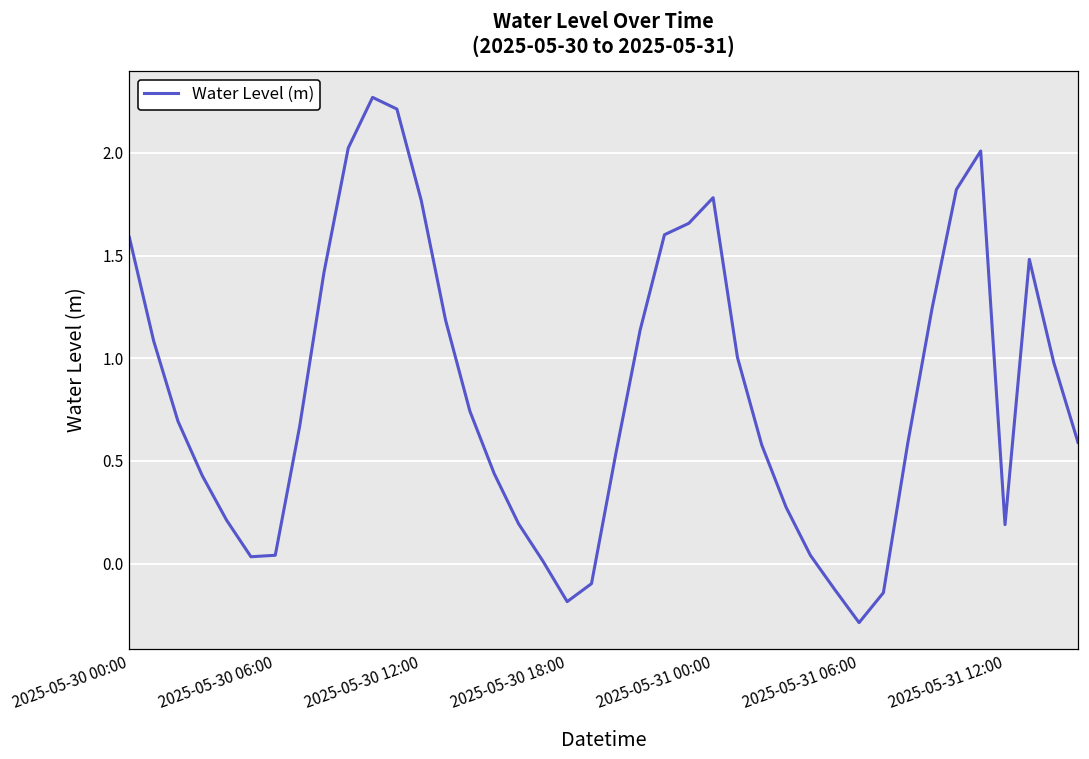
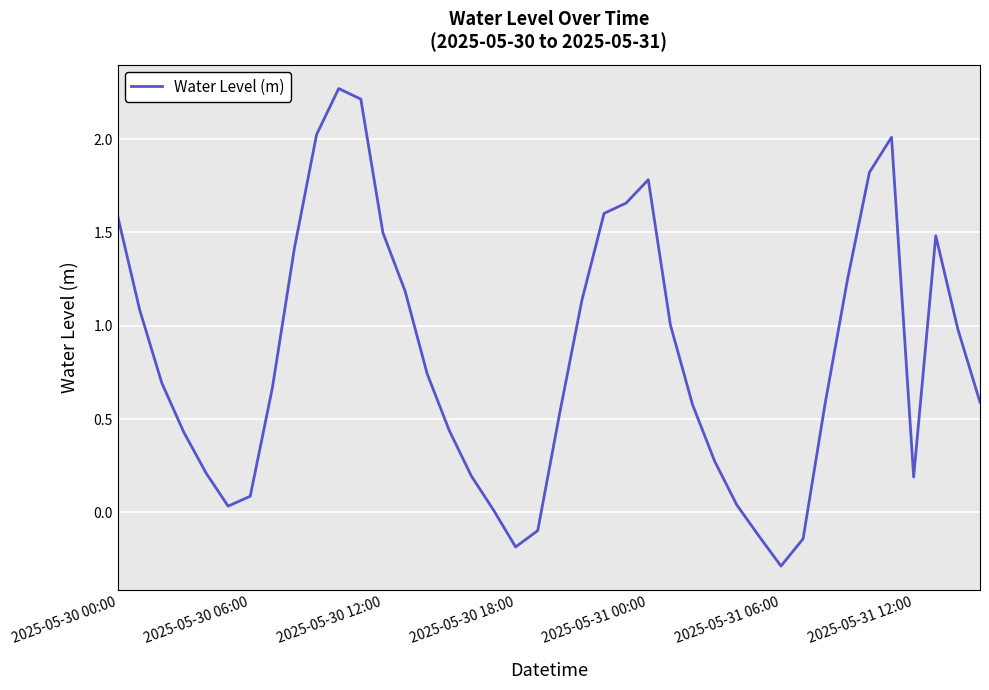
2025-05-30 06:00: 0.04 -> 0.09
2025-05-30 12:00: 1.77 -> 1.50
